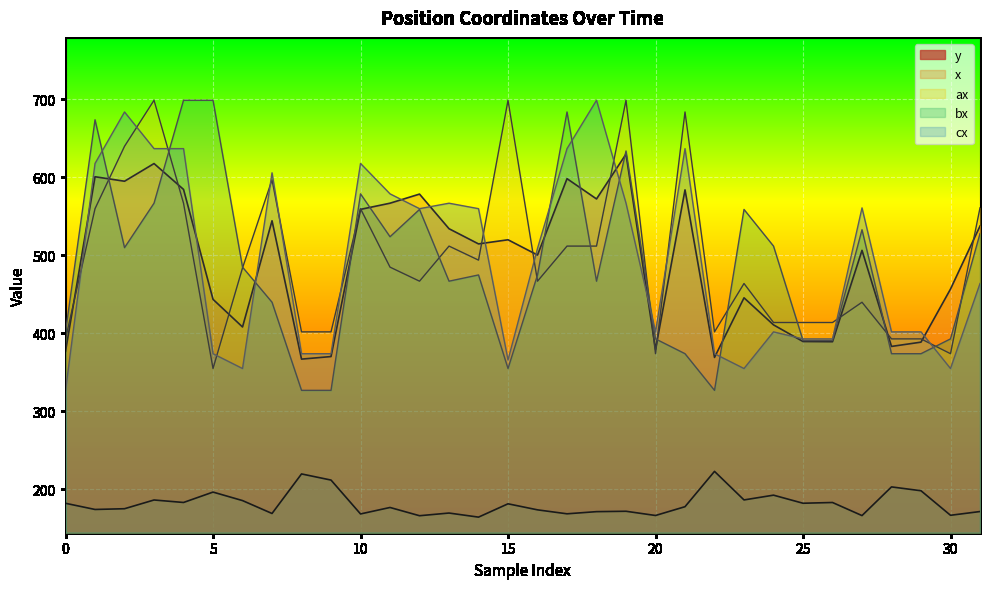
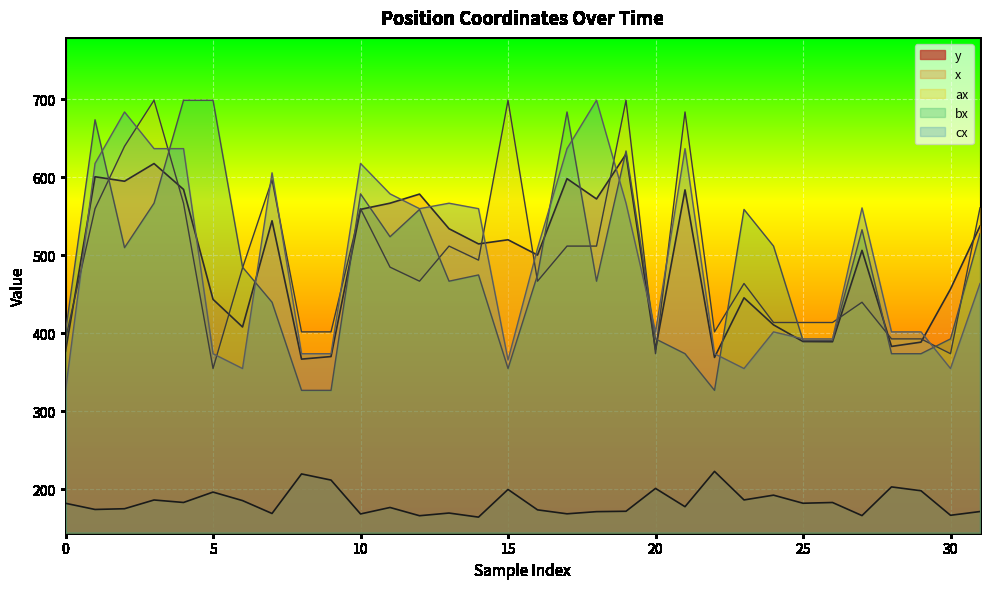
y, 15: 180 -> 200
y, 20: 170 -> 200
